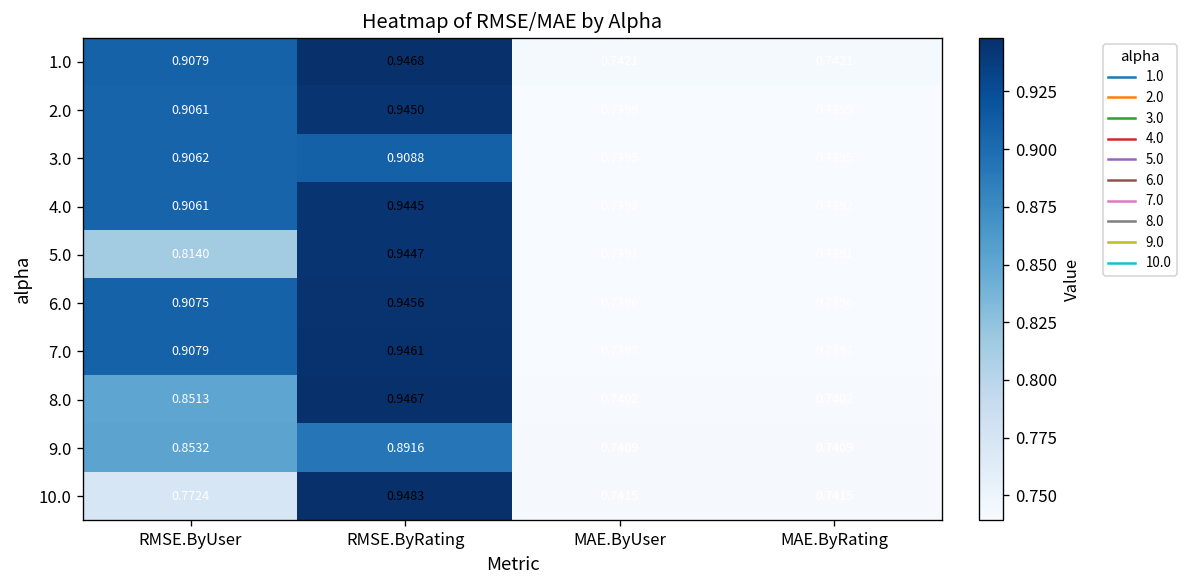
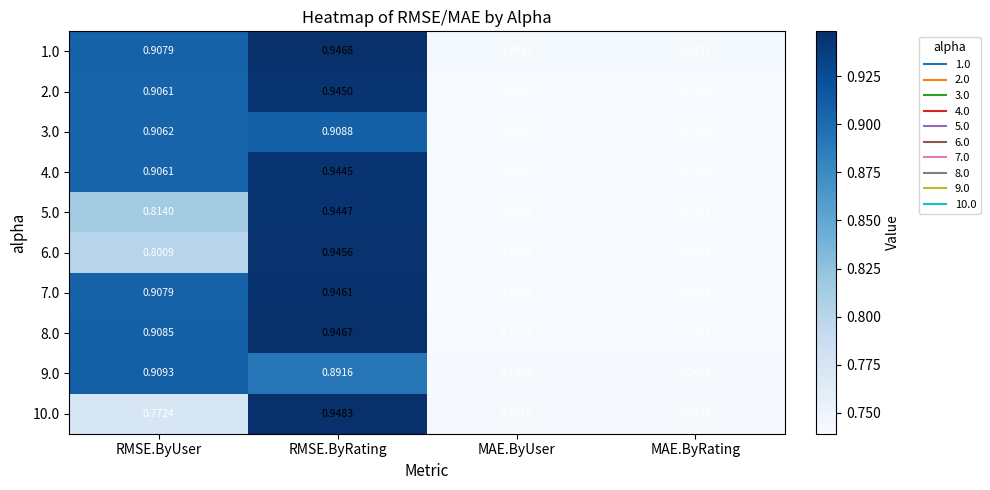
6.0, RMSE.ByUser: 0.9075 -> 0.8009
8.0, RMSE.ByUser: 0.8513 -> 0.9085
9.0, RMSE.ByUser: 0.8532 -> 0.9093
